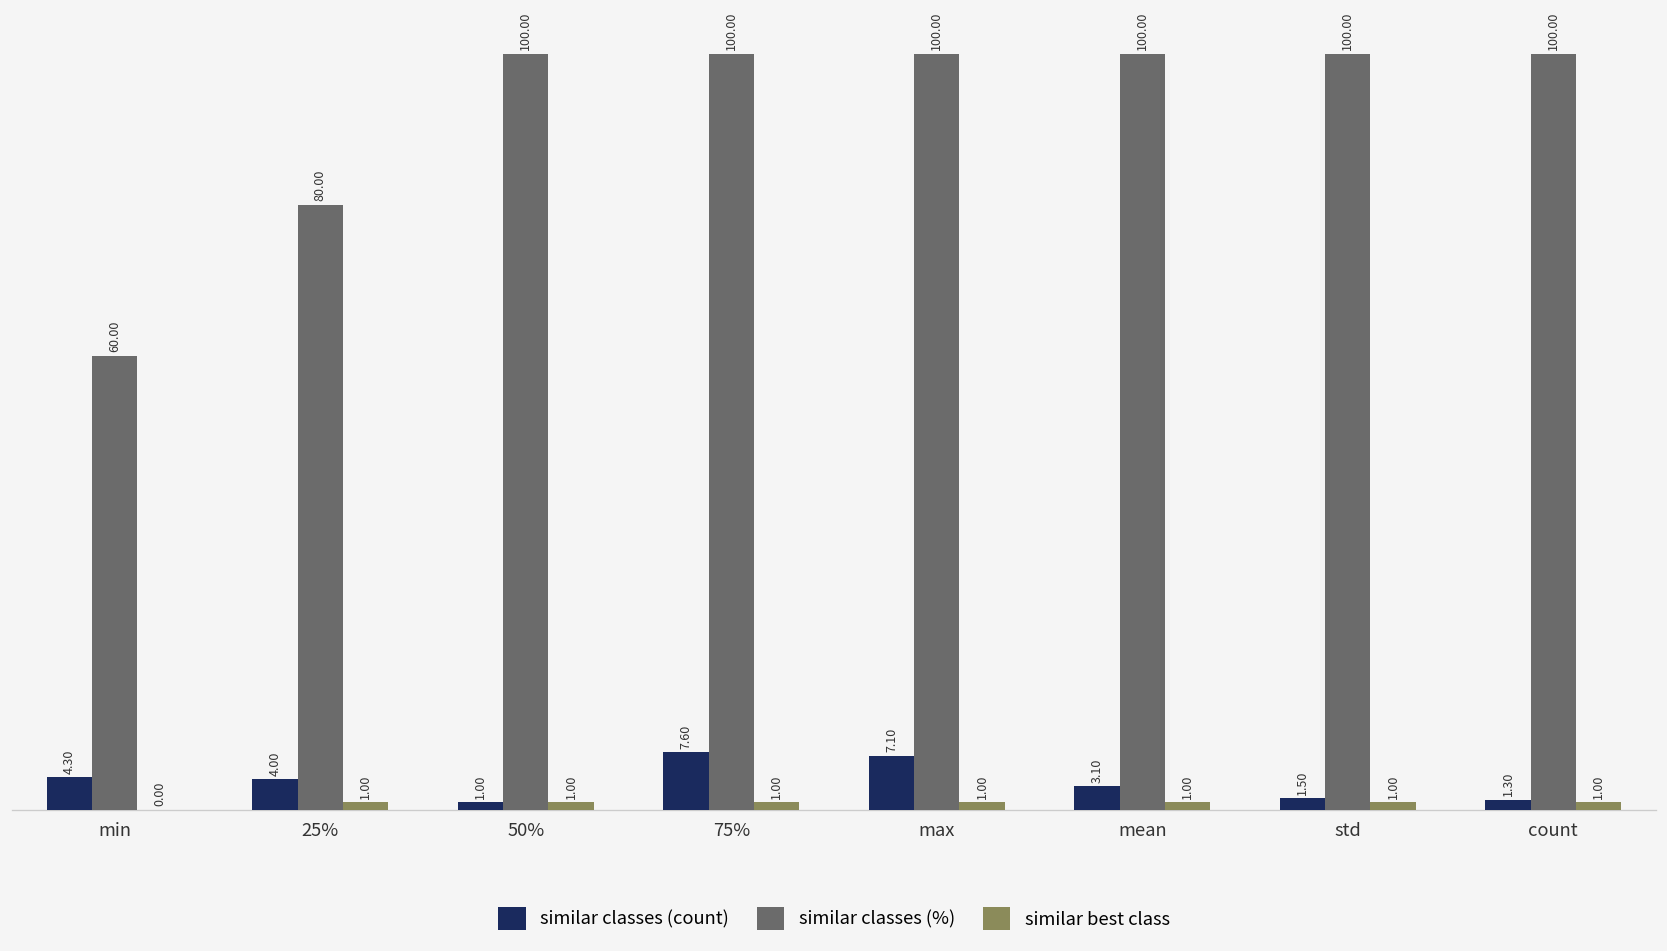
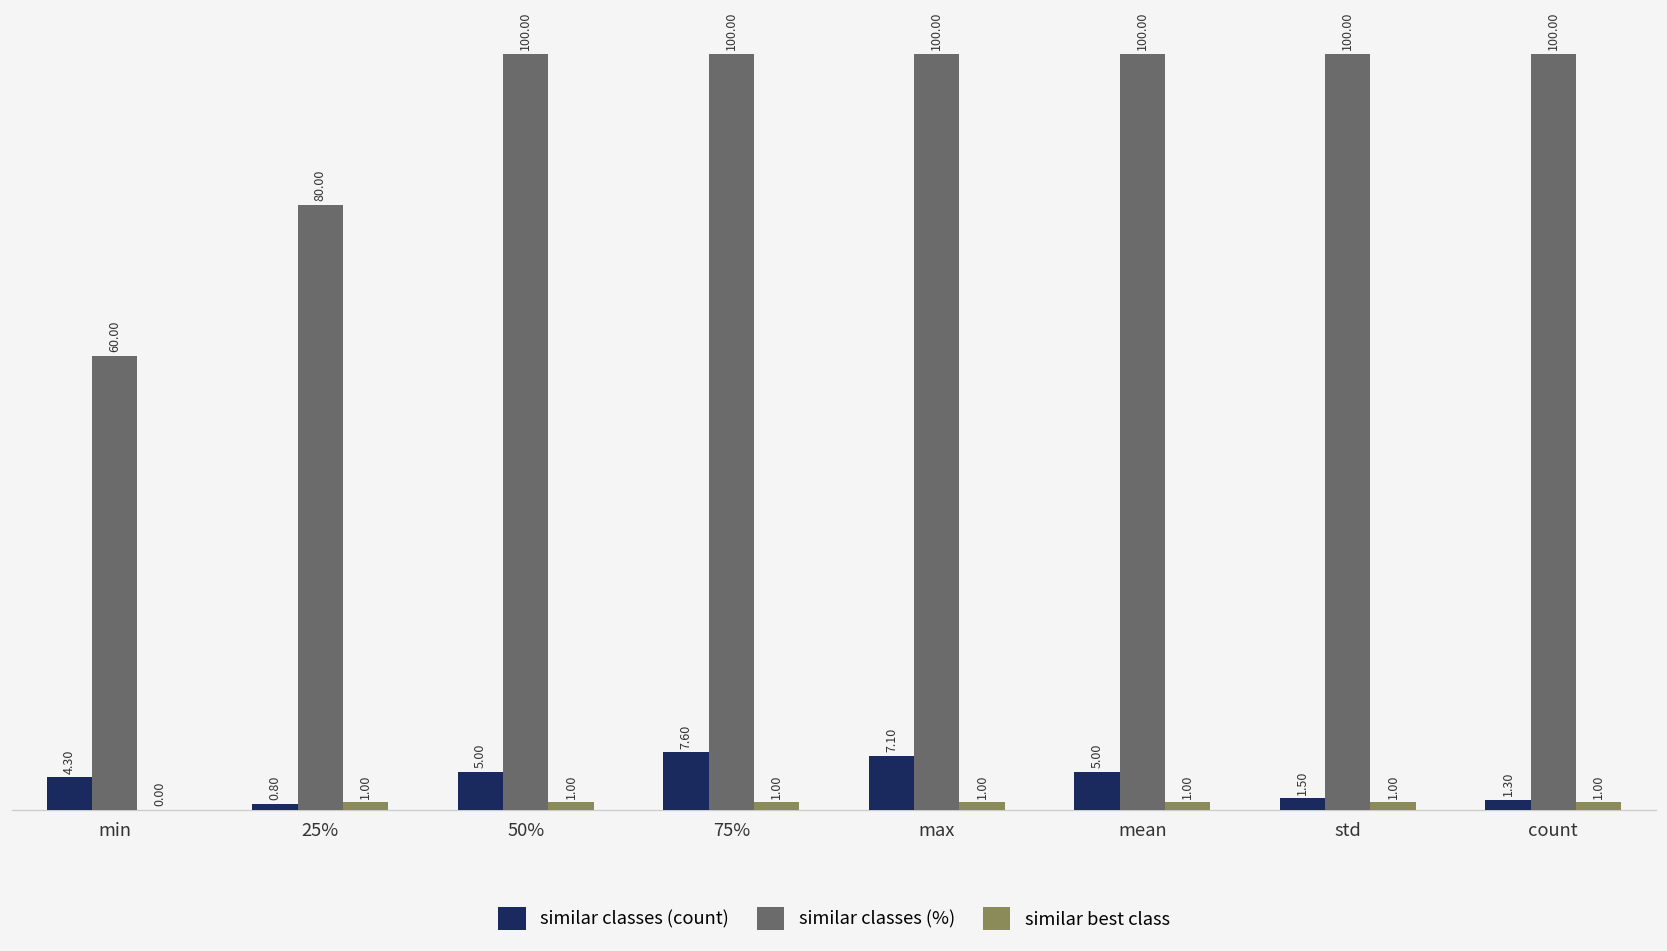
similar classes (count), 25%: 4.00 -> 0.80
similar classes (count), 50%: 1.00 -> 5.00
similar classes (count), mean: 3.10 -> 5.00
